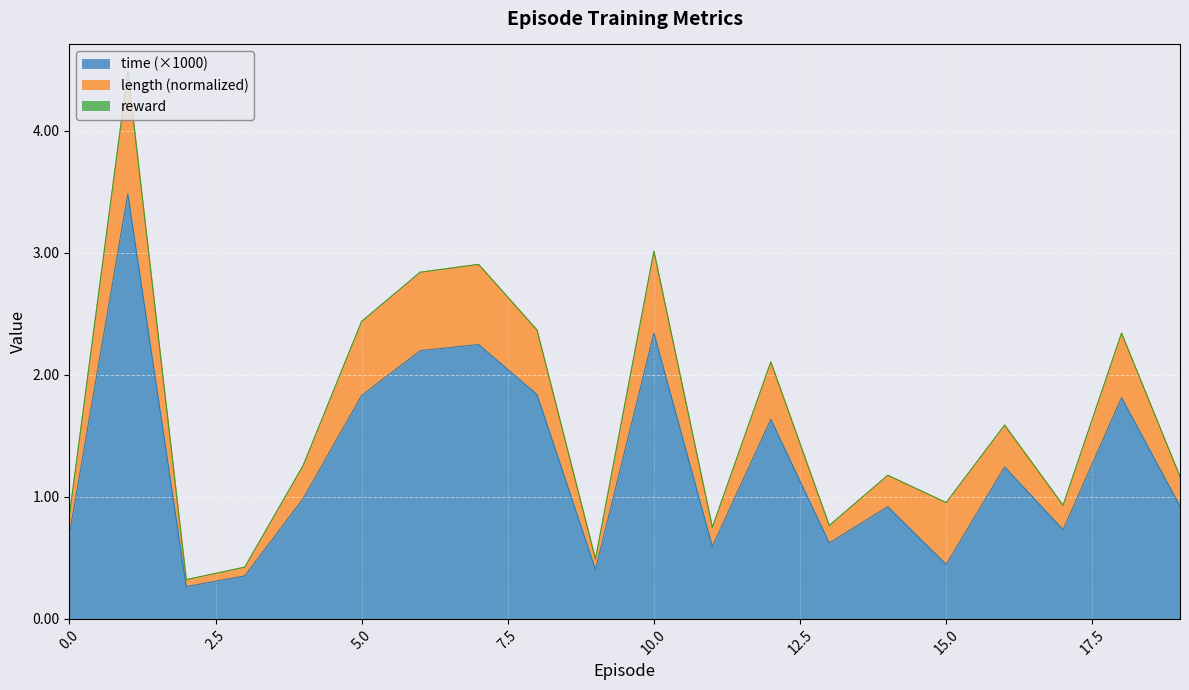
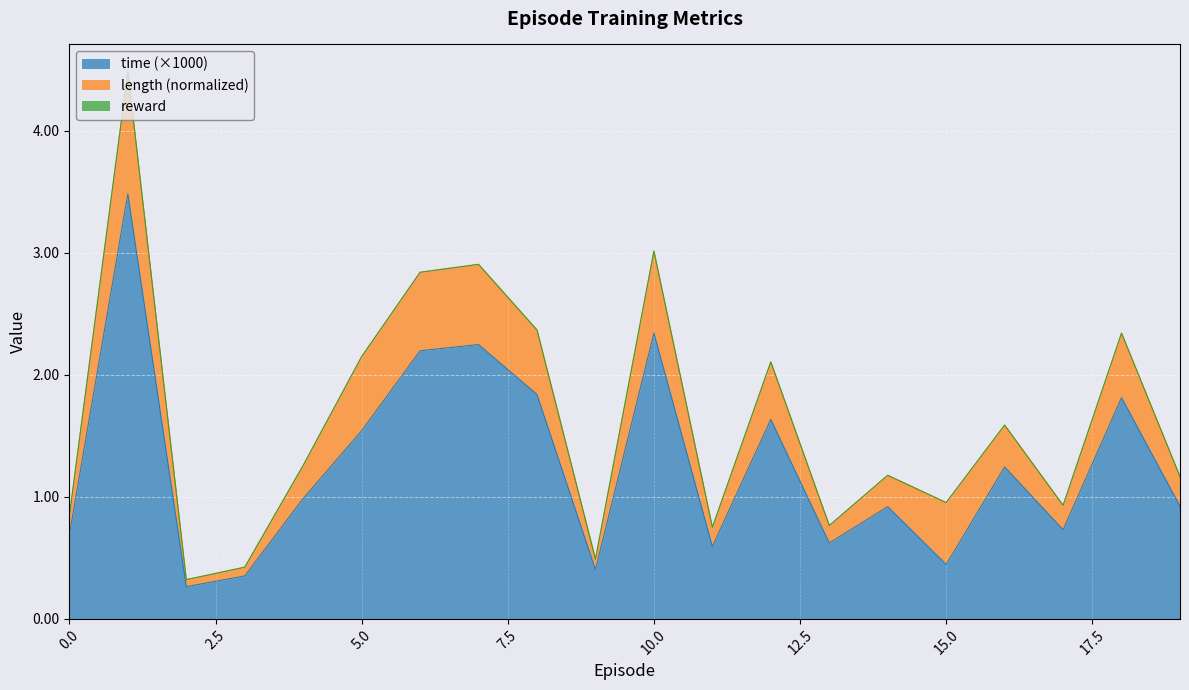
time (×1000), 5.0: 1.83 -> 1.54
